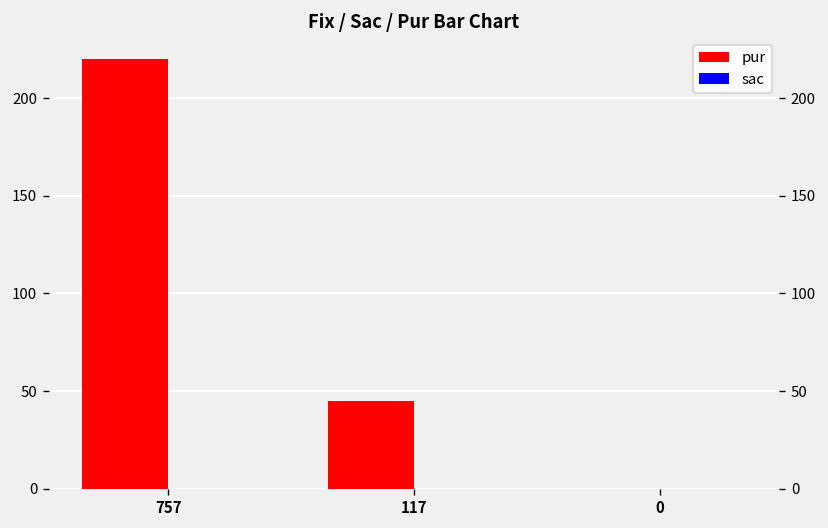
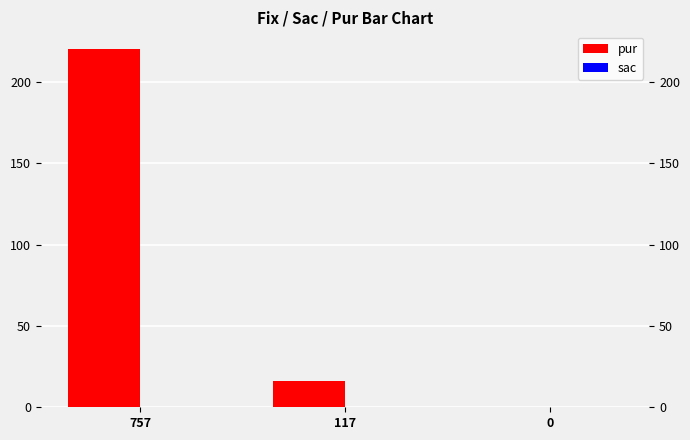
pur, 117: 45 -> 16
